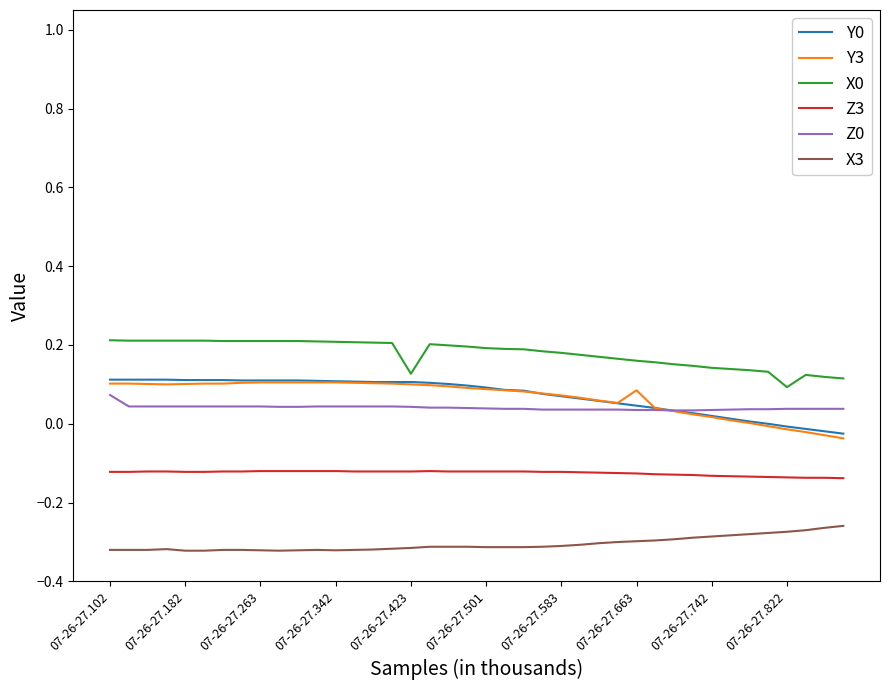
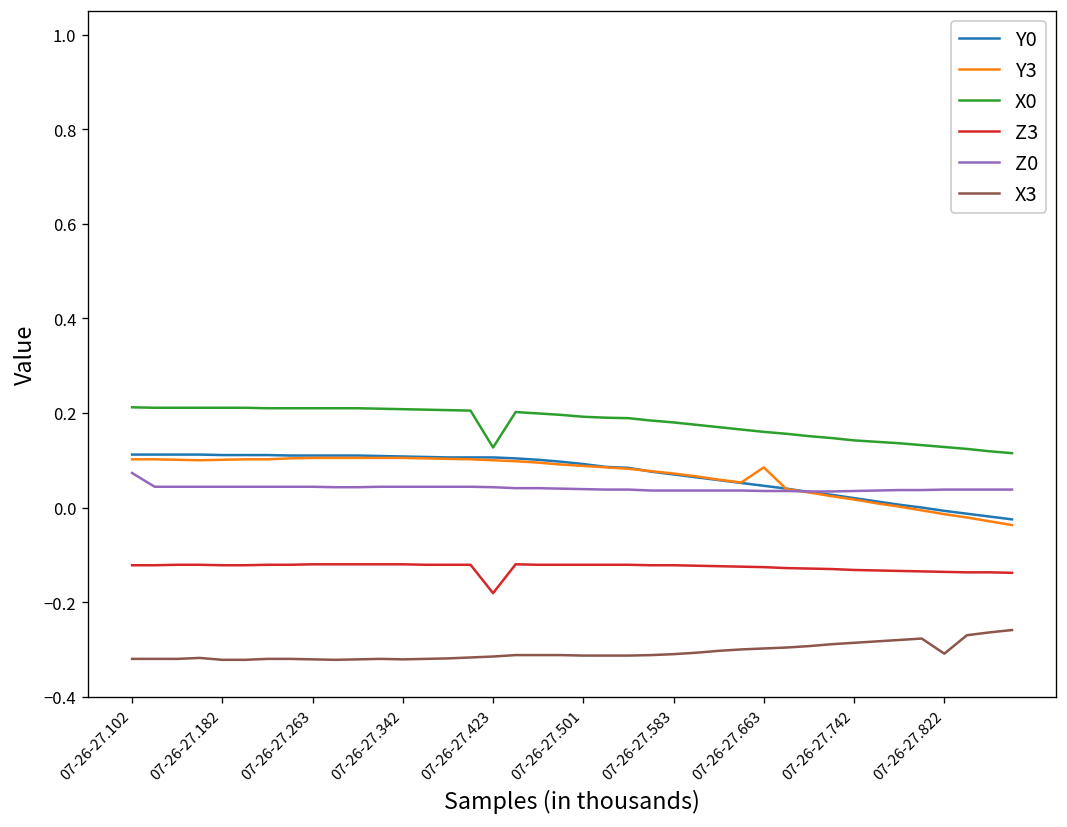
Z3, 07-26-27.423: -0.12 -> -0.18
X0, 07-26-27.822: 0.09 -> 0.13
X3, 07-26-27.822: -0.27 -> -0.31
